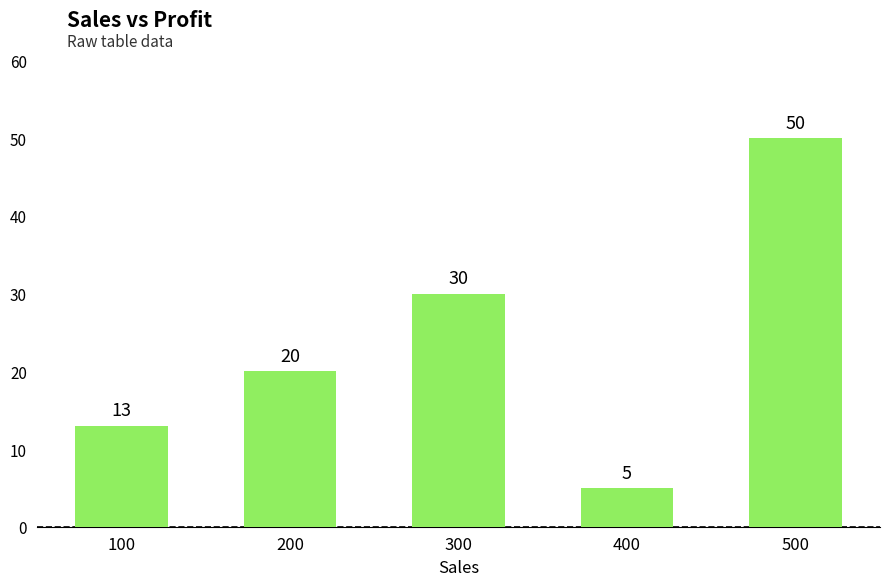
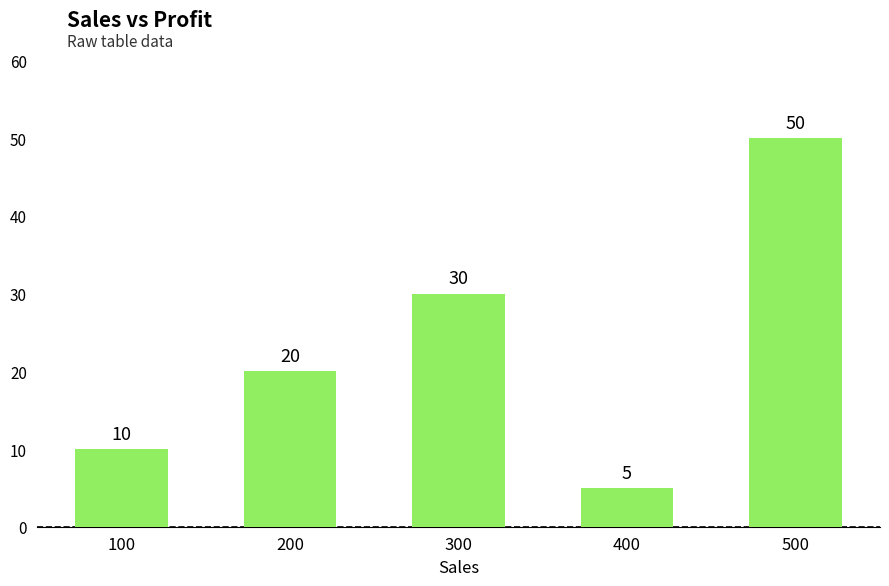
100: 13 -> 10
